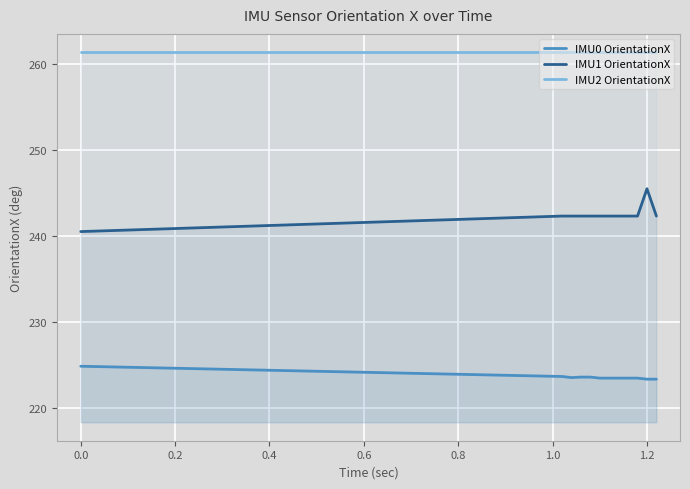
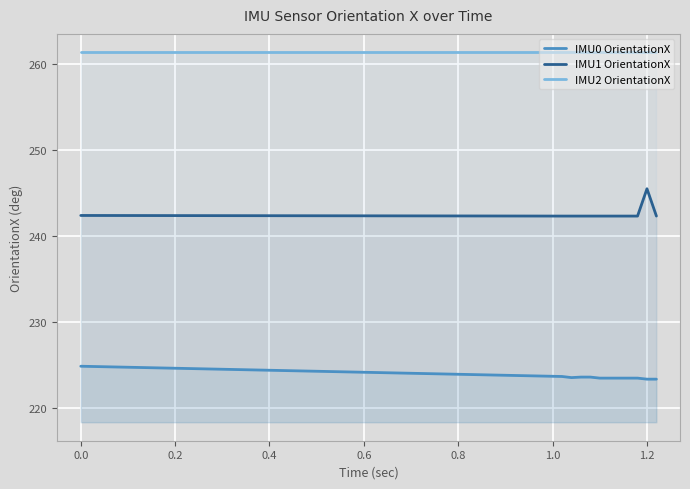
IMU1 OrientationX, 0.0: 241 -> 242
